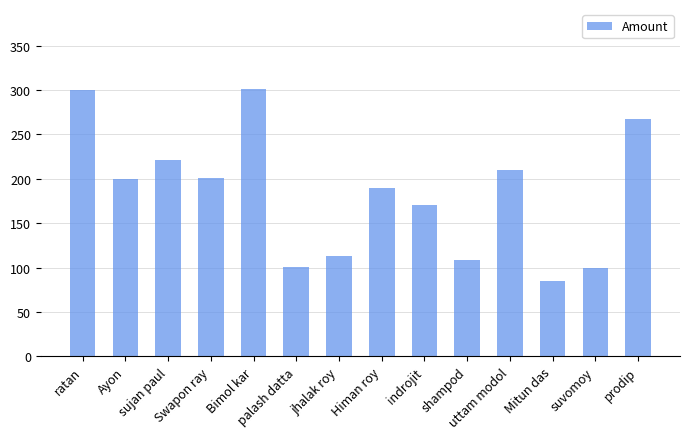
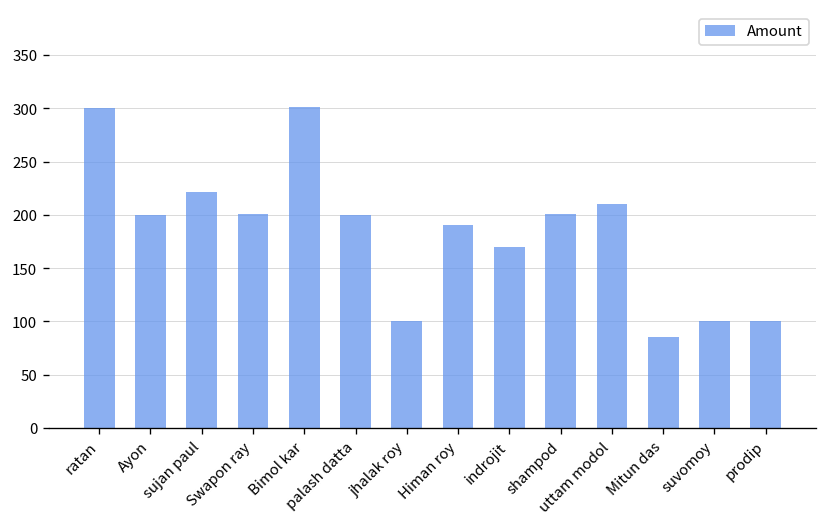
palash datta: 100 -> 200
jhalak roy: 110 -> 100
shampod: 110 -> 200
prodip: 270 -> 100
